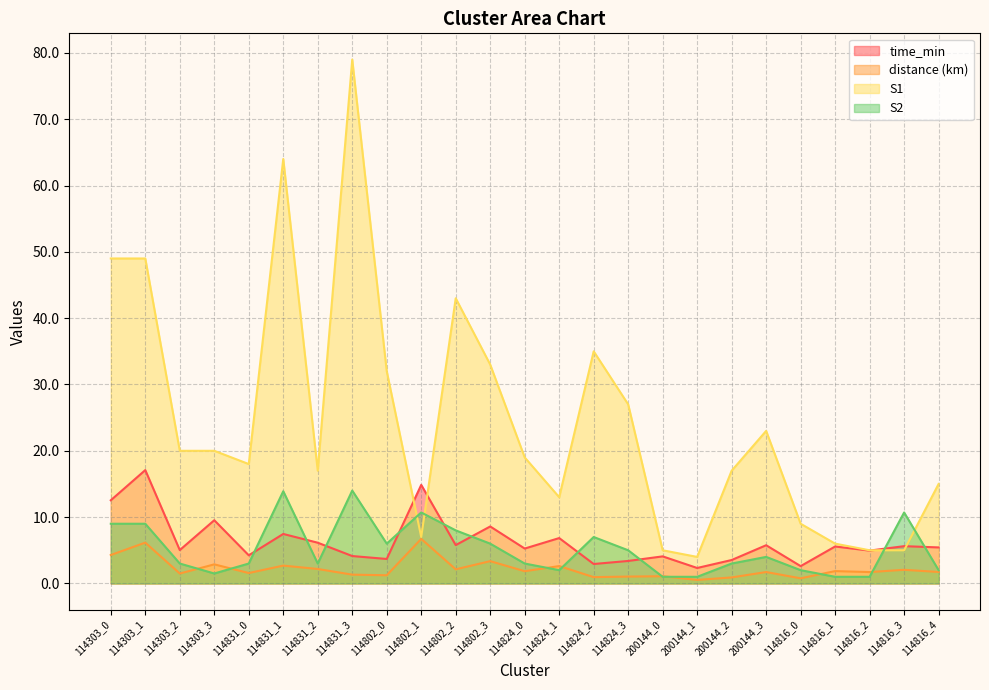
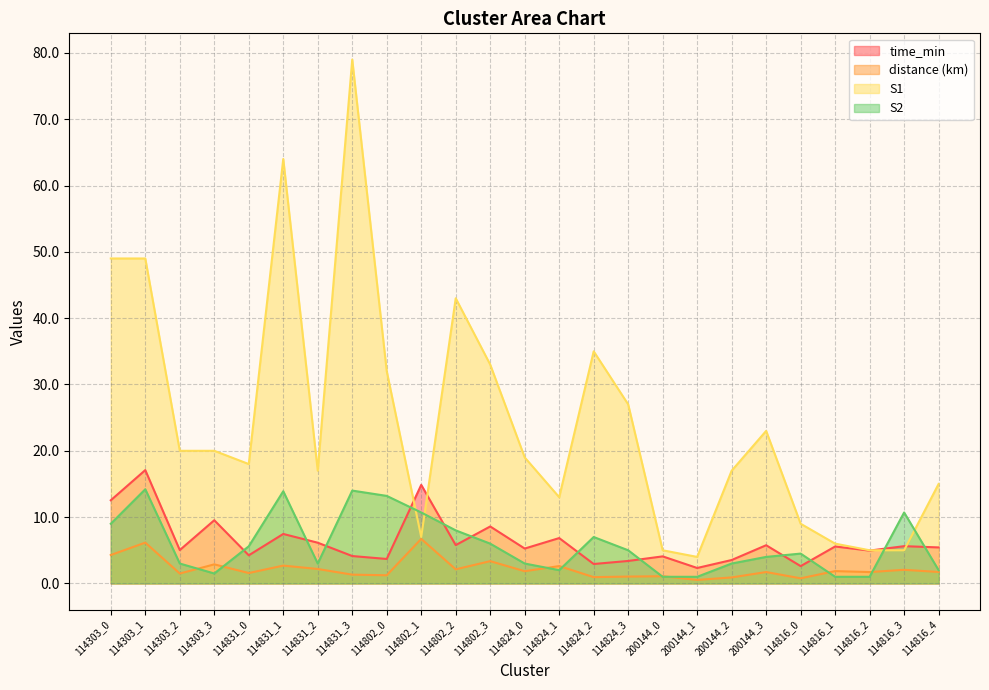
S2, 114303_1: 9 -> 14
S2, 114831_0: 3 -> 6
S2, 114802_0: 6 -> 13
S2, 114816_0: 2 -> 5
